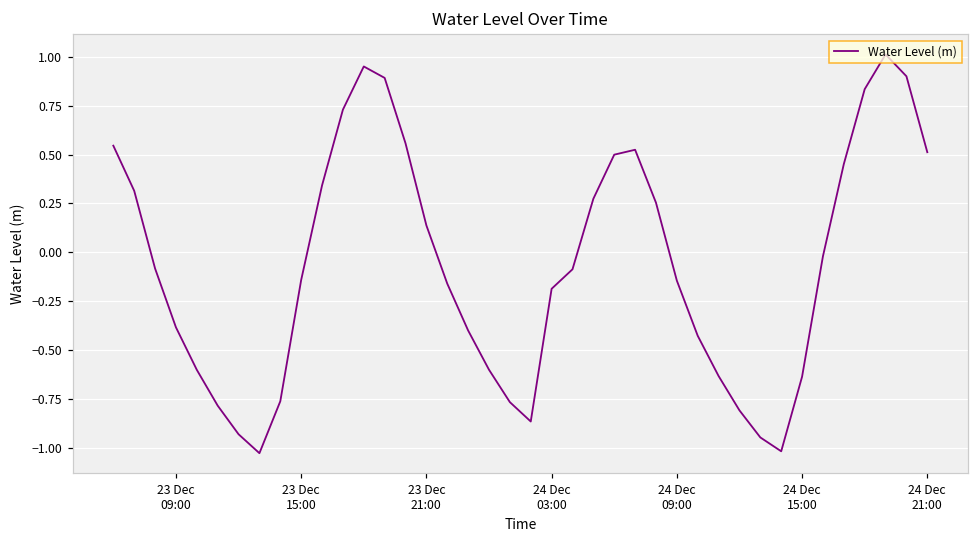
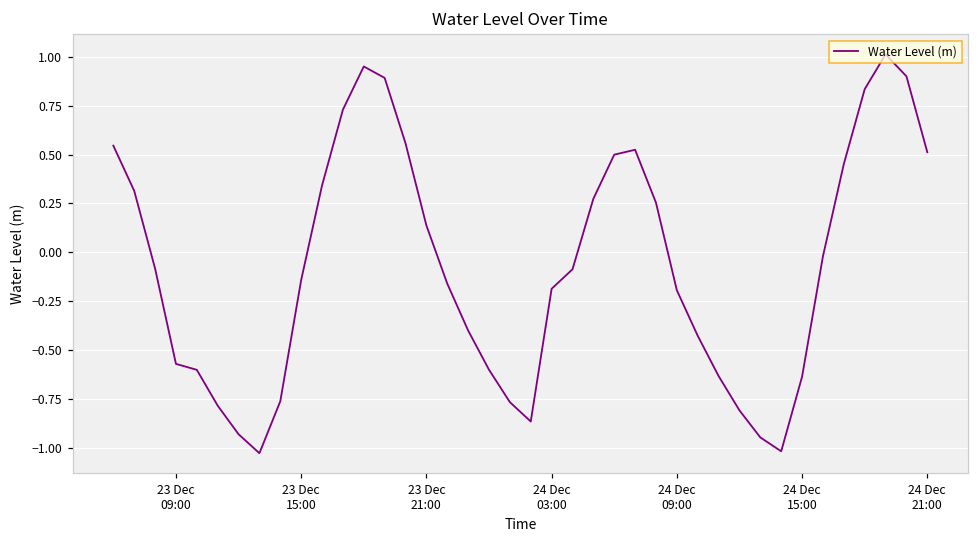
23 Dec 09:00: -0.38 -> -0.57
24 Dec 09:00: -0.15 -> -0.19
